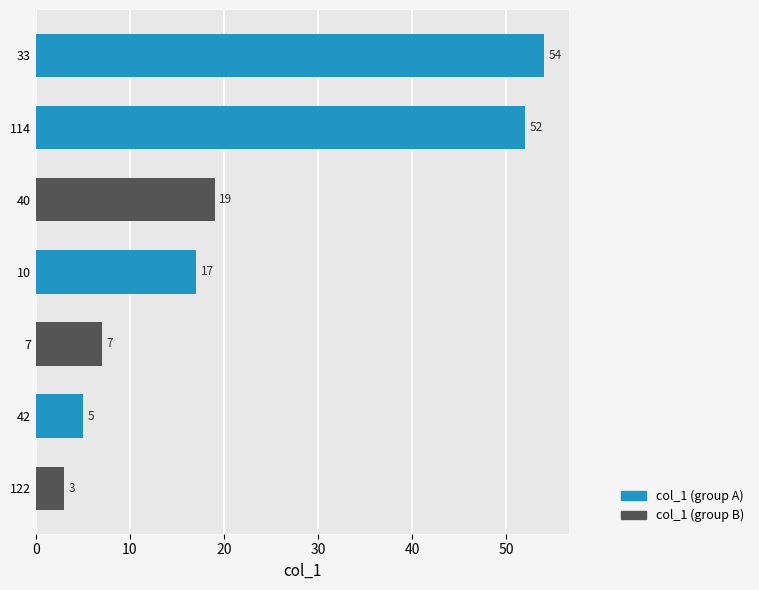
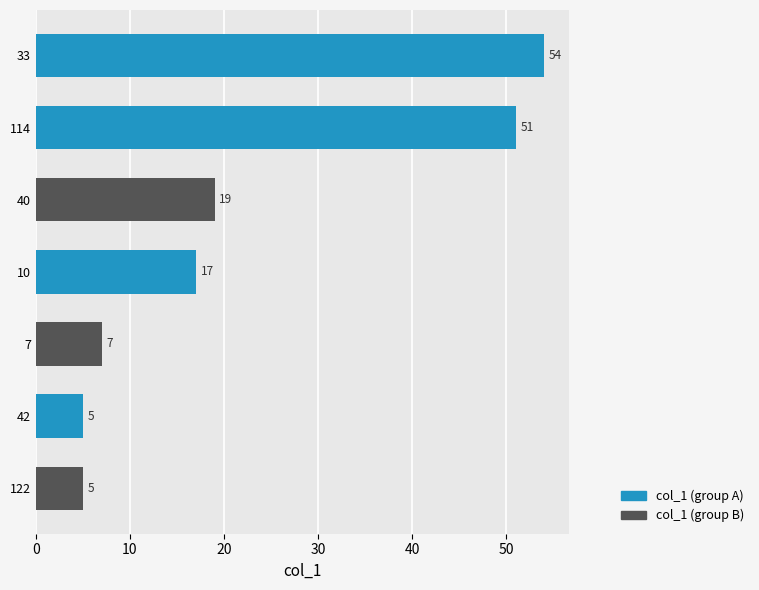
114: 52 -> 51
122: 3 -> 5
